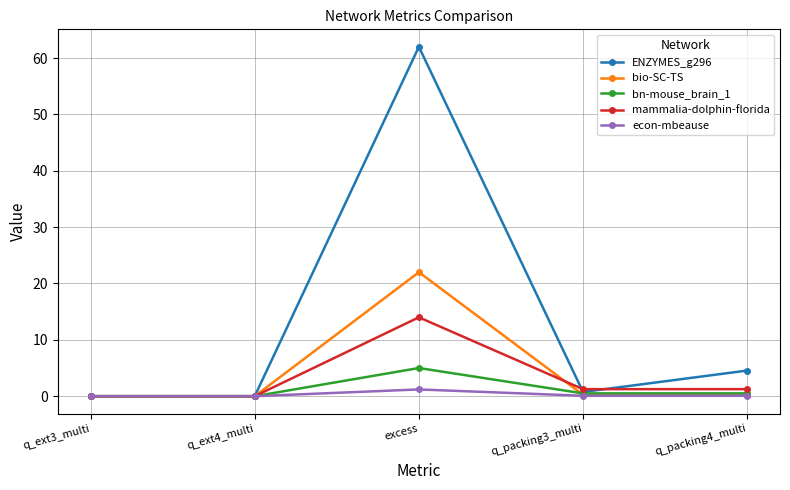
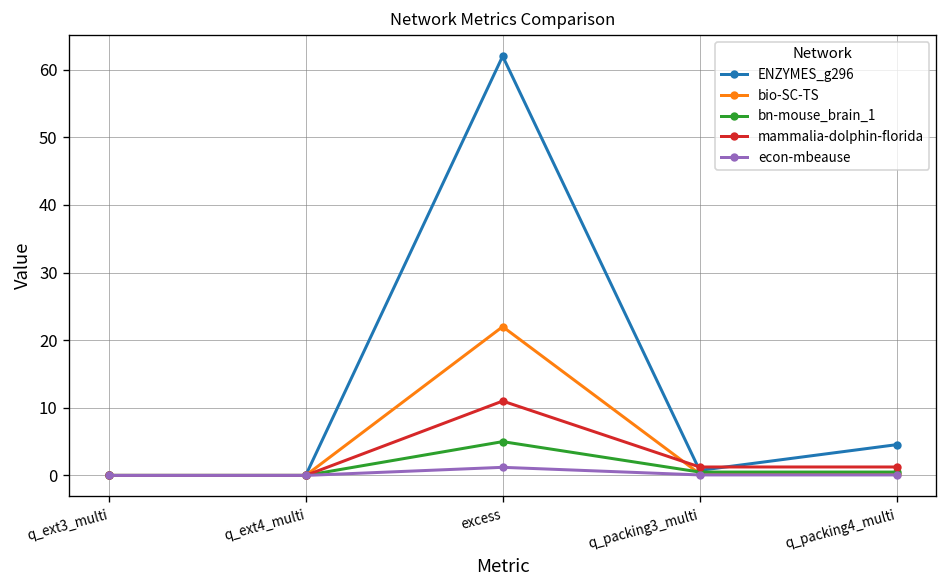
mammalia-dolphin-florida, excess: 14 -> 11
